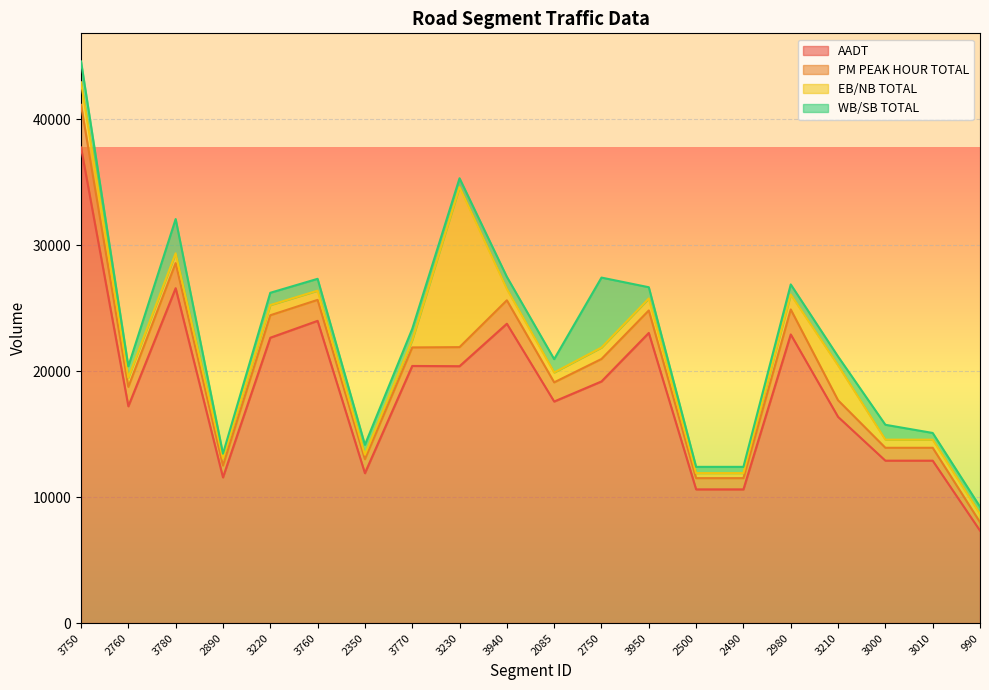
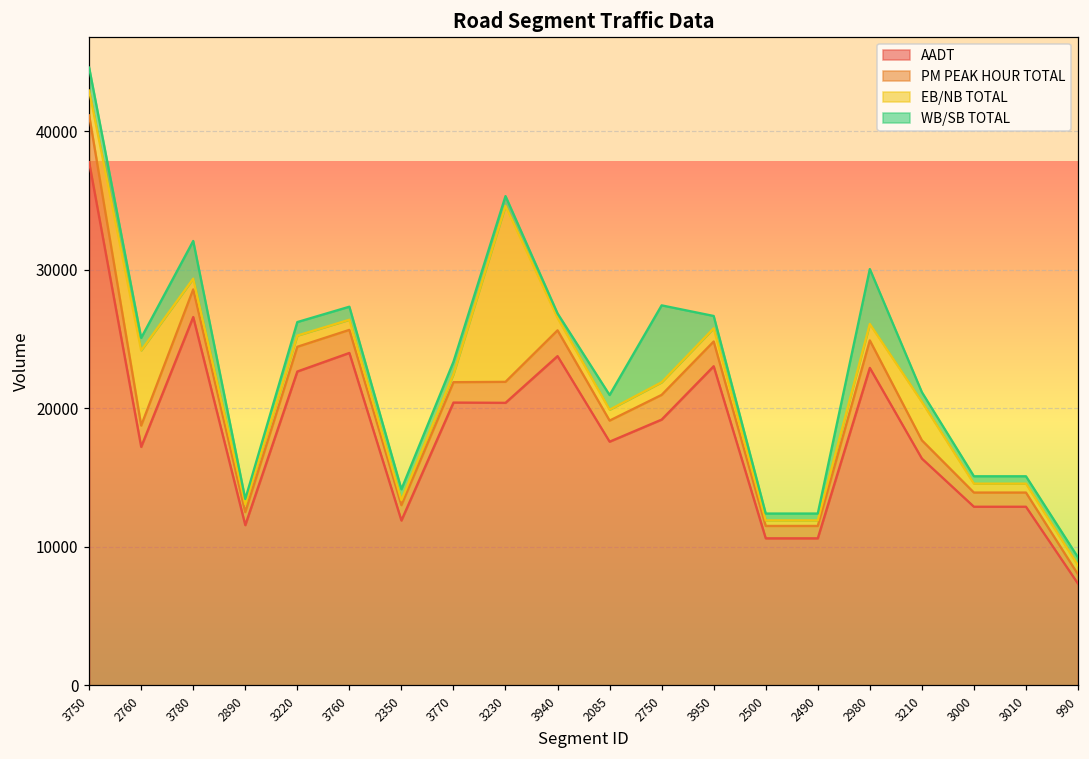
EB/NB TOTAL, 2760: 700 -> 5400
WB/SB TOTAL, 3940: 1000 -> 300
WB/SB TOTAL, 2980: 800 -> 4000
WB/SB TOTAL, 3000: 1200 -> 500
